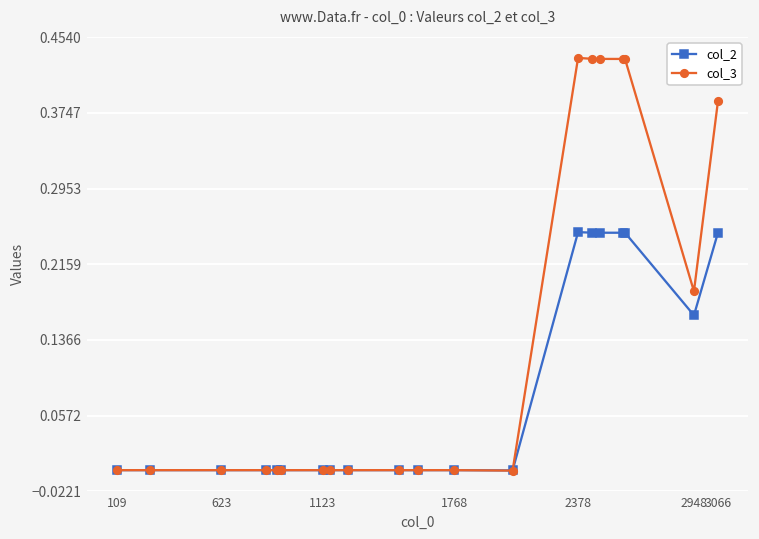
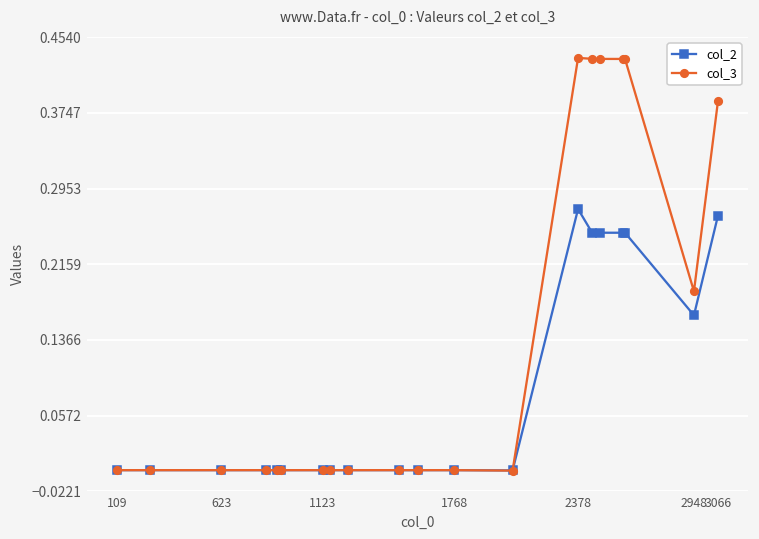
col_2, 2378: 0.25 -> 0.27
col_2, 3066: 0.25 -> 0.27
